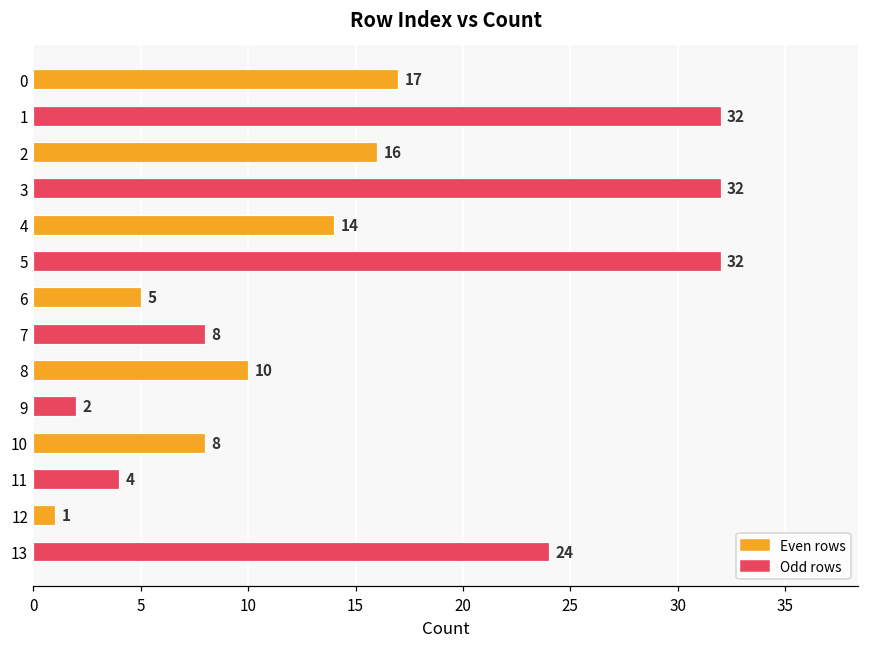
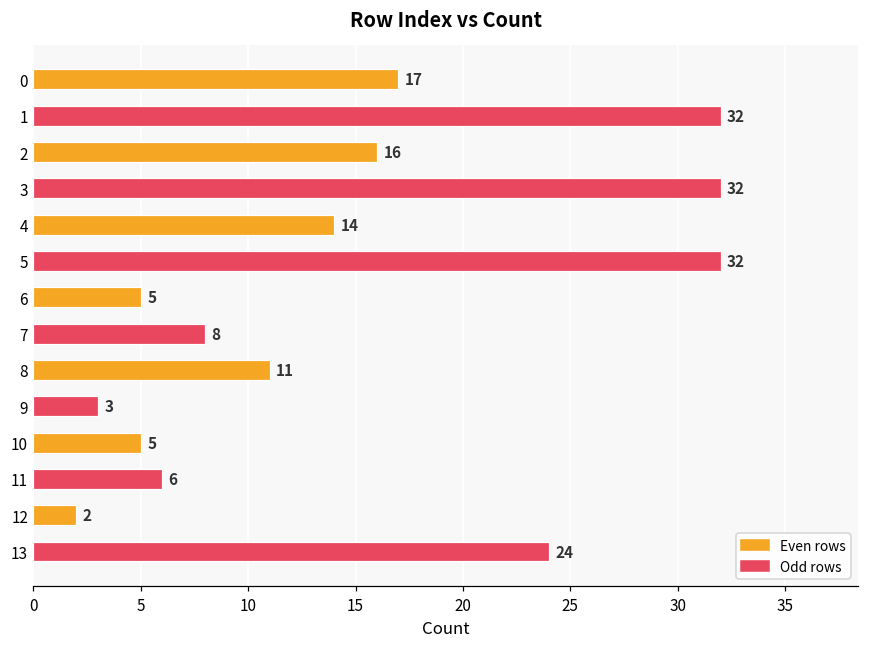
8: 10 -> 11
9: 2 -> 3
10: 8 -> 5
11: 4 -> 6
12: 1 -> 2
